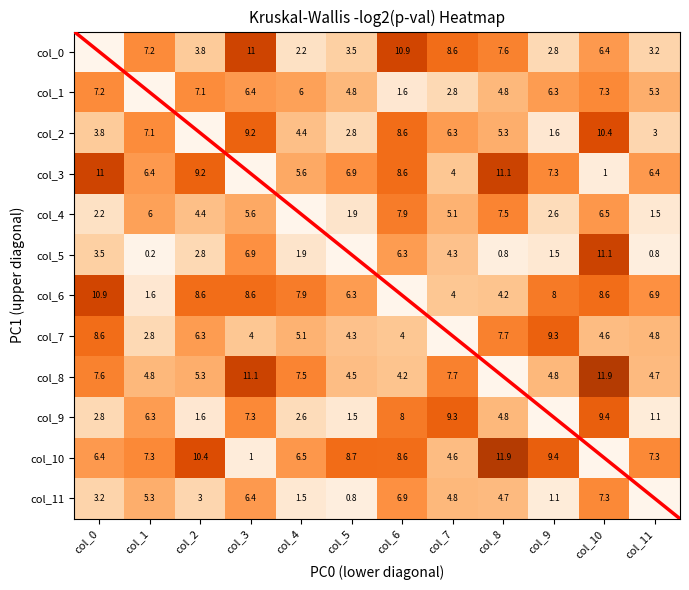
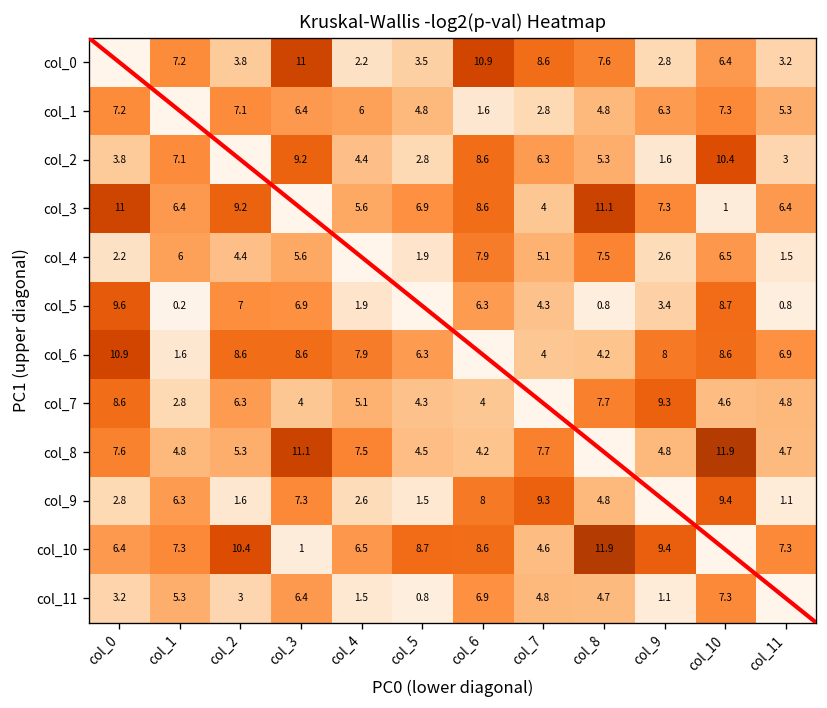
col_5, col_0: 3.5 -> 9.6
col_5, col_2: 2.8 -> 7
col_5, col_9: 1.5 -> 3.4
col_5, col_10: 11.1 -> 8.7
